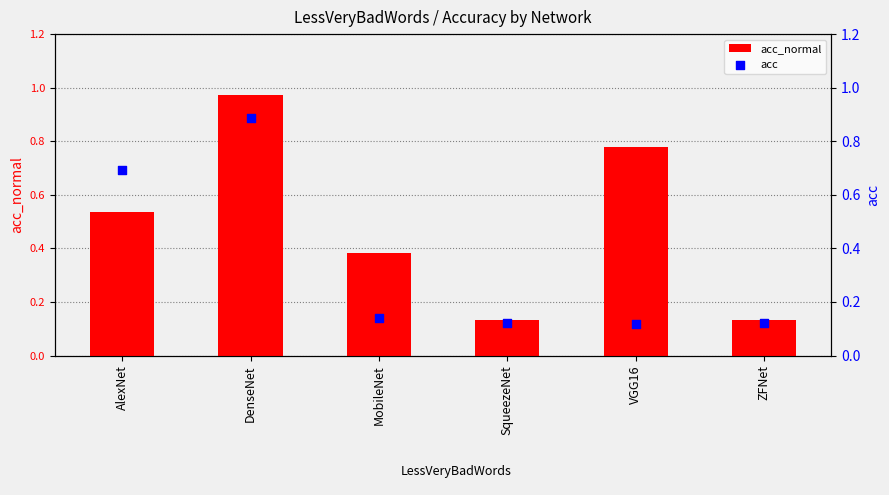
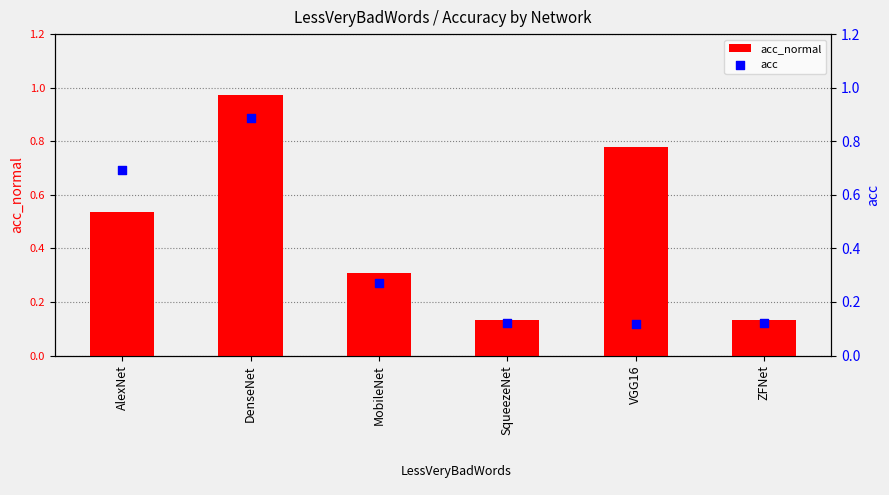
acc_normal, MobileNet: 0.38 -> 0.31
acc, MobileNet: 0.14 -> 0.27
